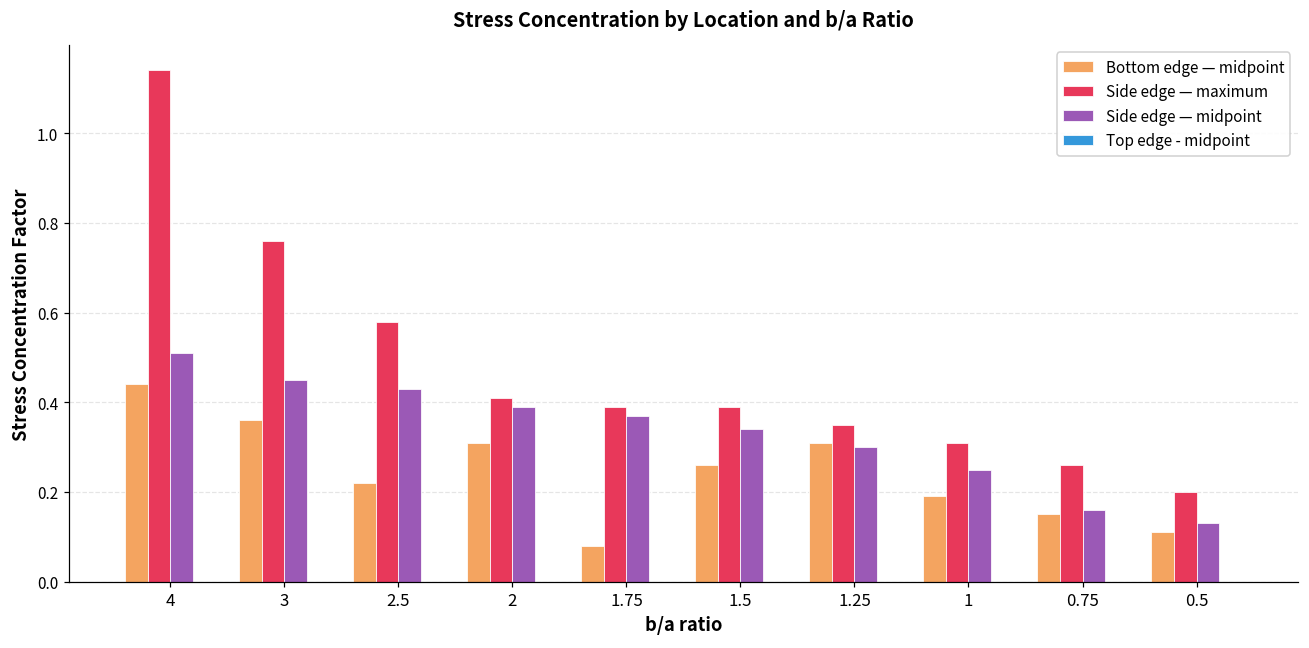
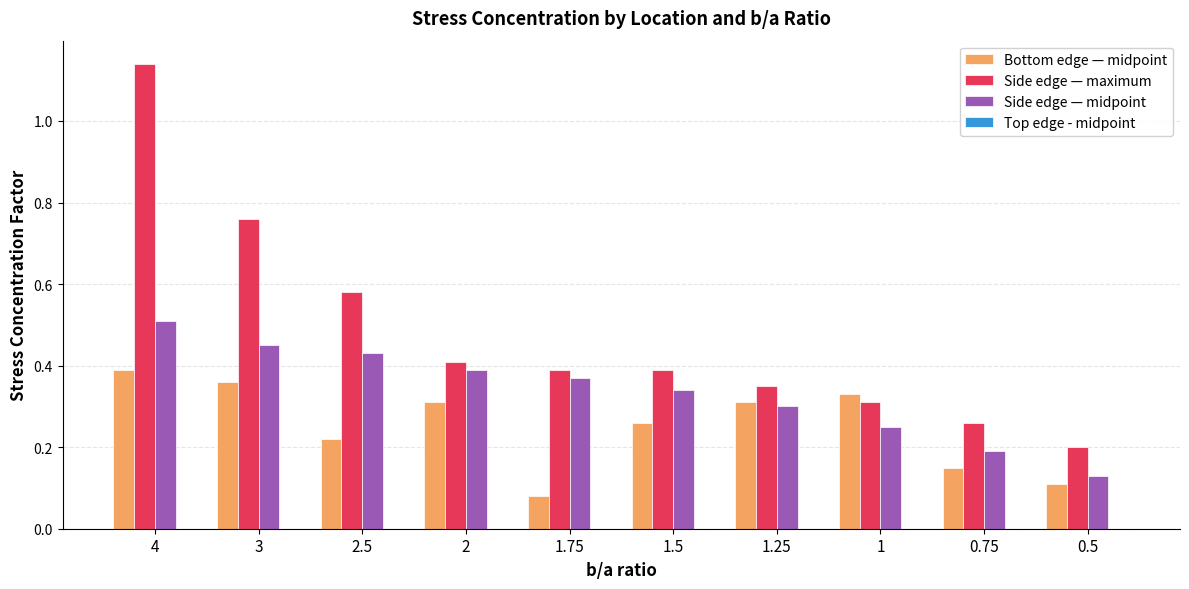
Bottom edge — midpoint, 4: 0.44 -> 0.39
Bottom edge — midpoint, 1: 0.19 -> 0.33
Side edge — midpoint, 0.75: 0.16 -> 0.19
